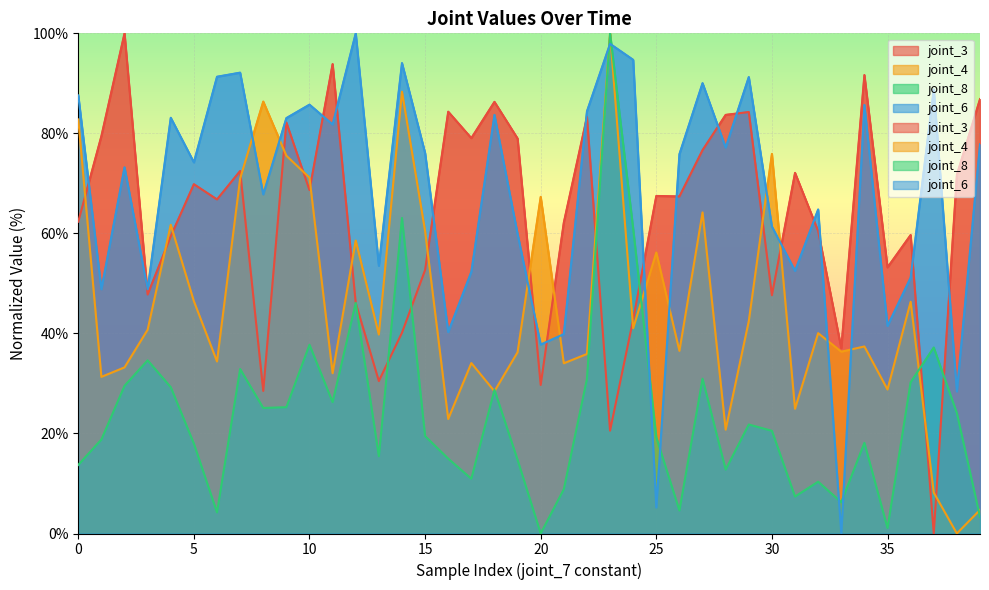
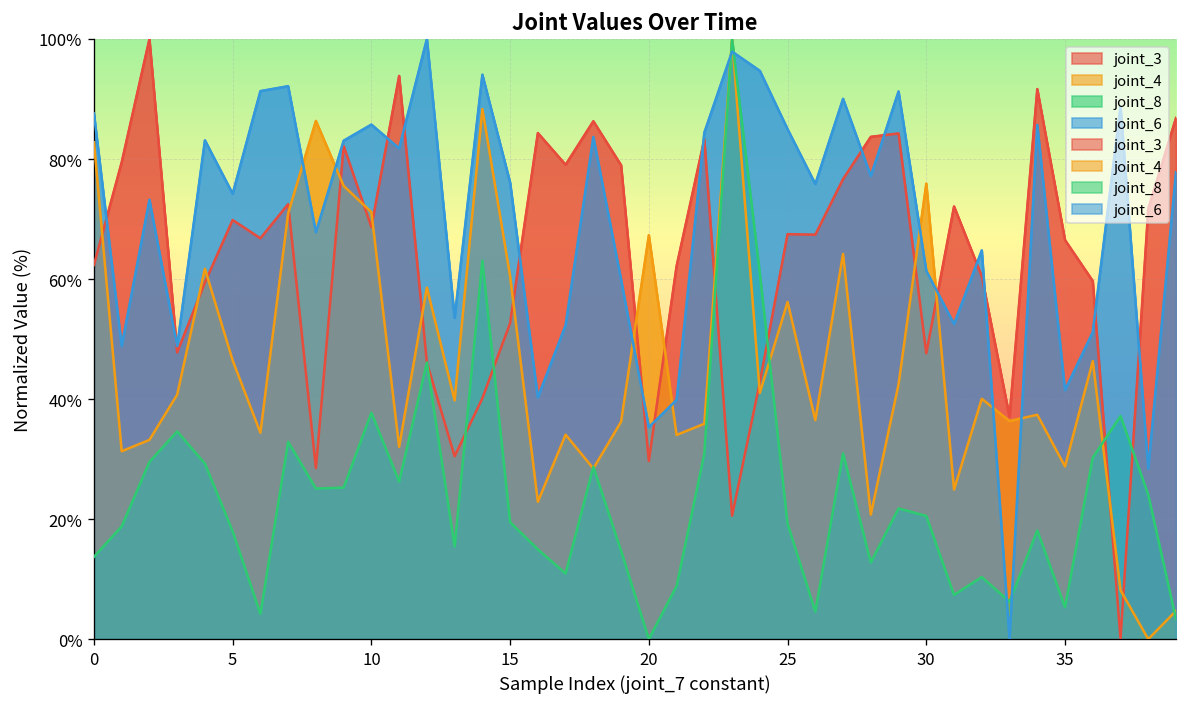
joint_6, 20: 38% -> 35%
joint_6, 25: 5% -> 85%
joint_3, 35: 53% -> 67%
joint_8, 35: 1% -> 5%
